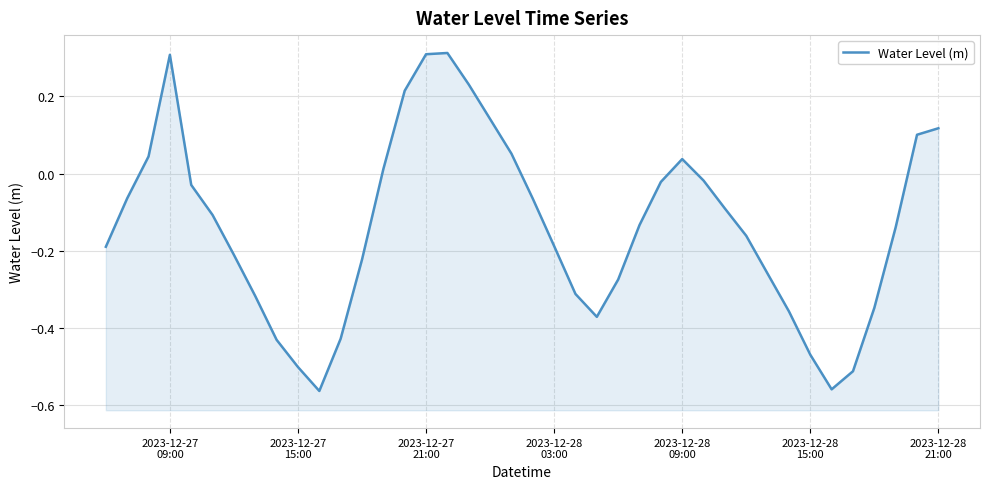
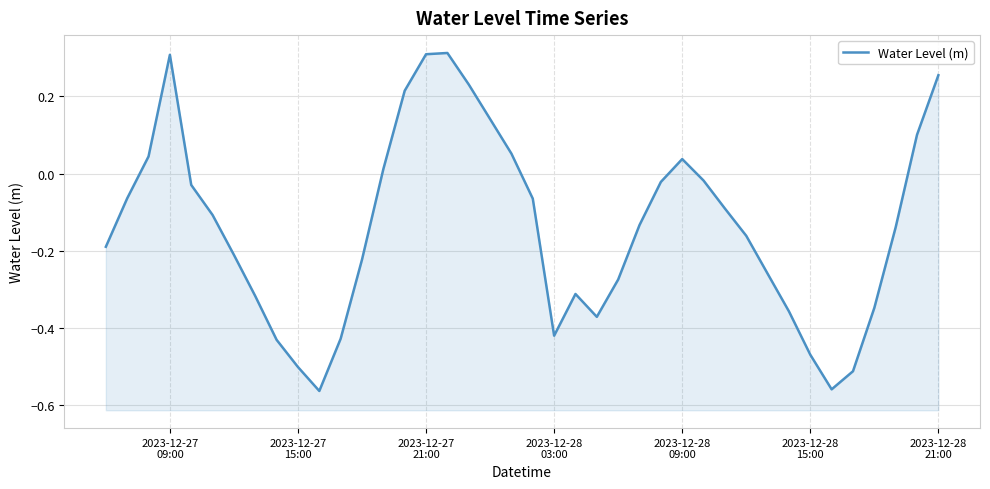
2023-12-28 03:00: -0.19 -> -0.42
2023-12-28 21:00: 0.12 -> 0.26
